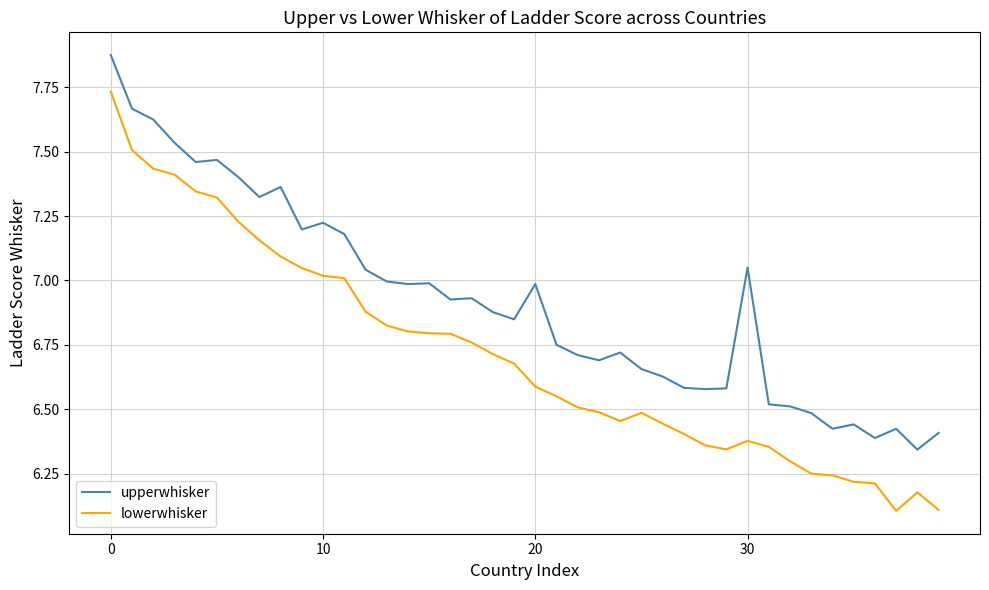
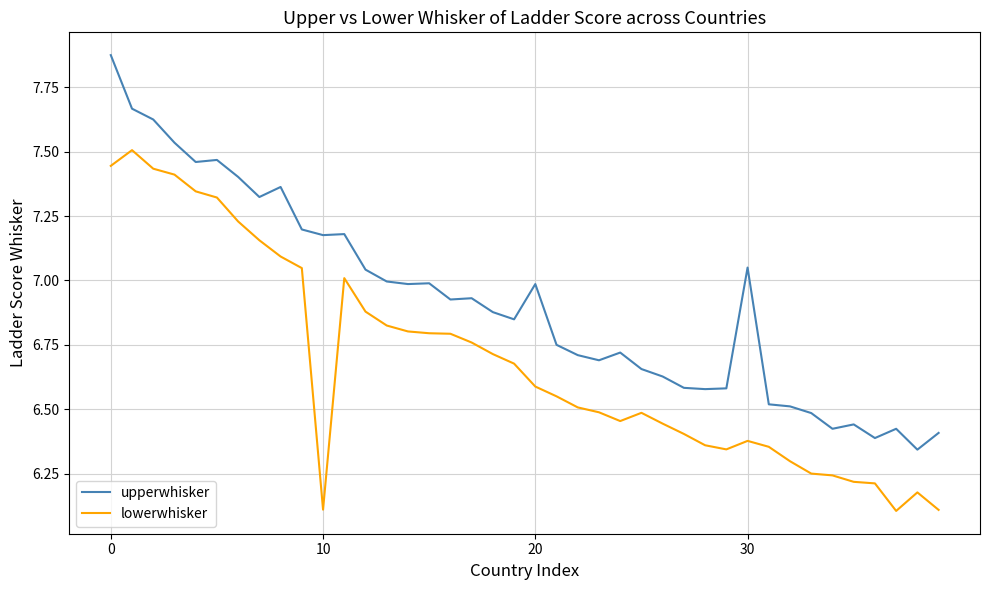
lowerwhisker, 0: 7.73 -> 7.45
upperwhisker, 10: 7.22 -> 7.18
lowerwhisker, 10: 7.02 -> 6.11
